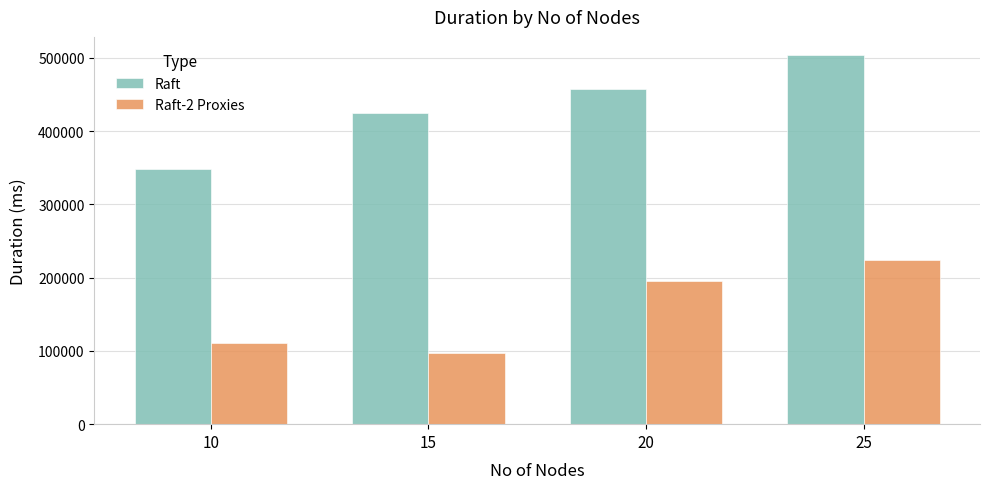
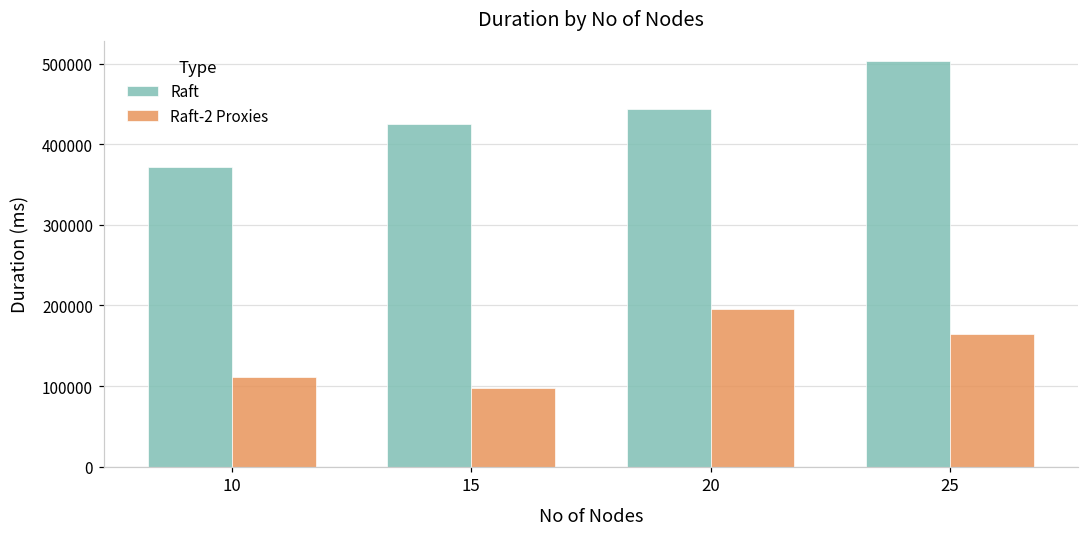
Raft, 10: 350000 -> 370000
Raft, 20: 460000 -> 440000
Raft-2 Proxies, 25: 220000 -> 160000
